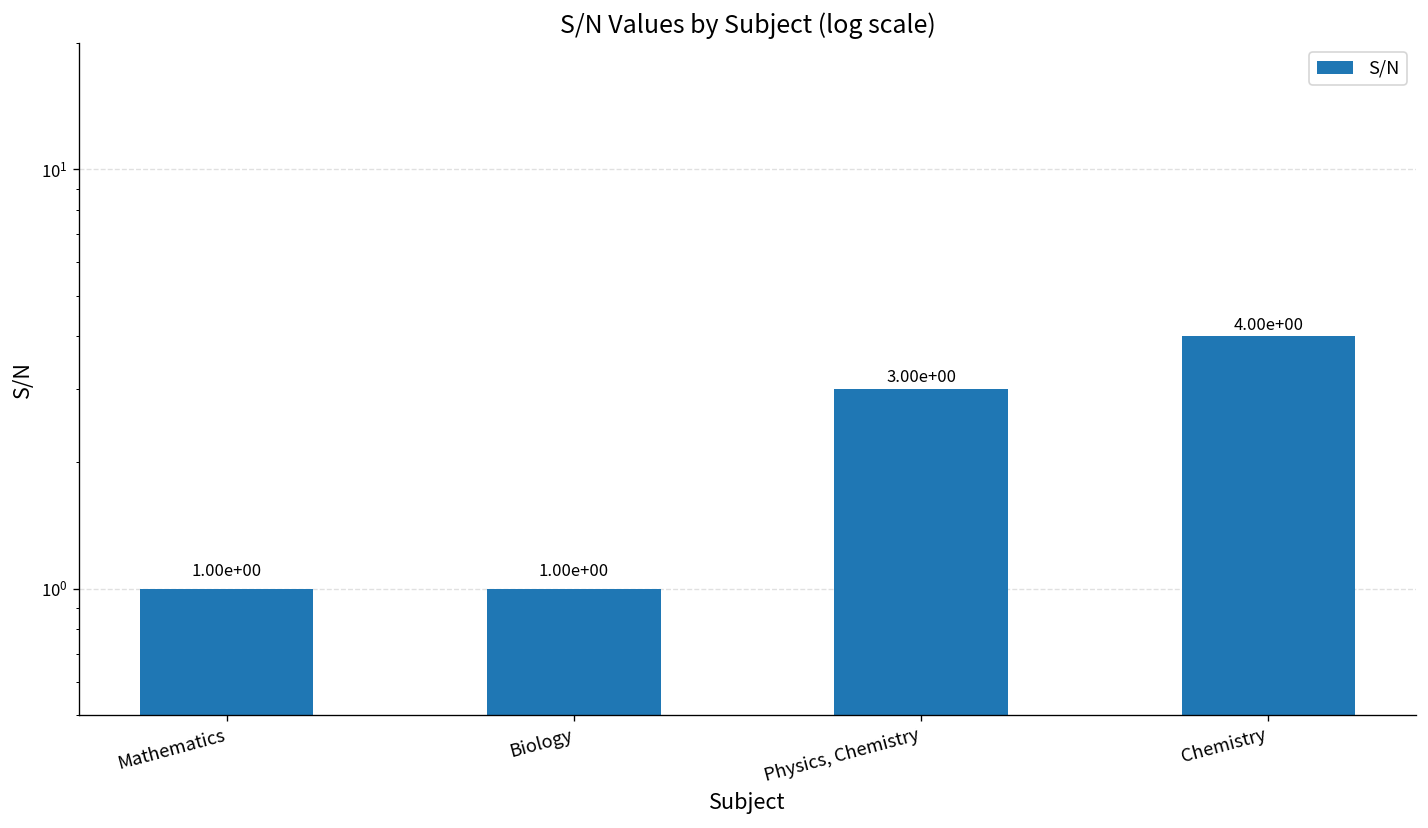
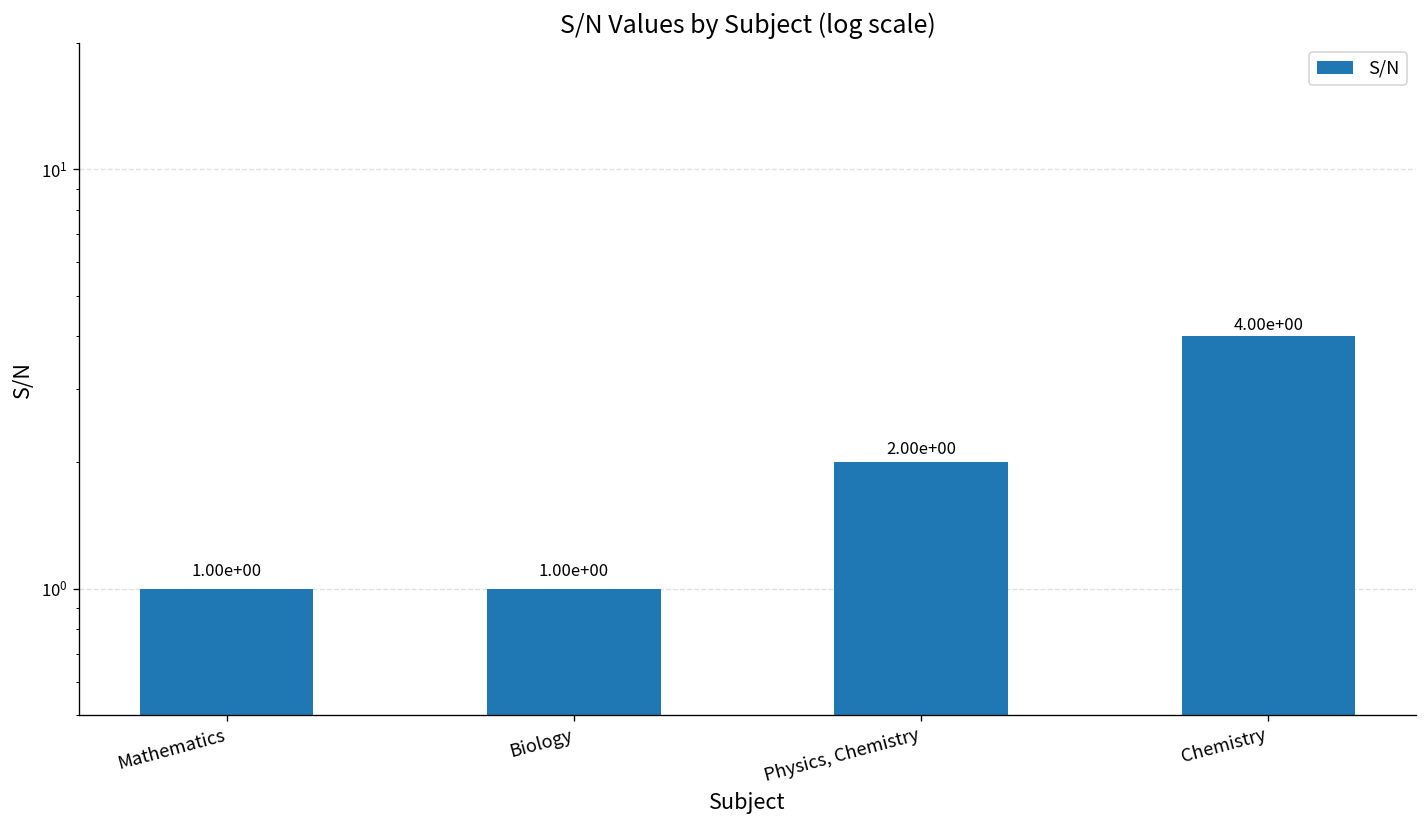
Physics, Chemistry: 3.00e+00 -> 2.00e+00
